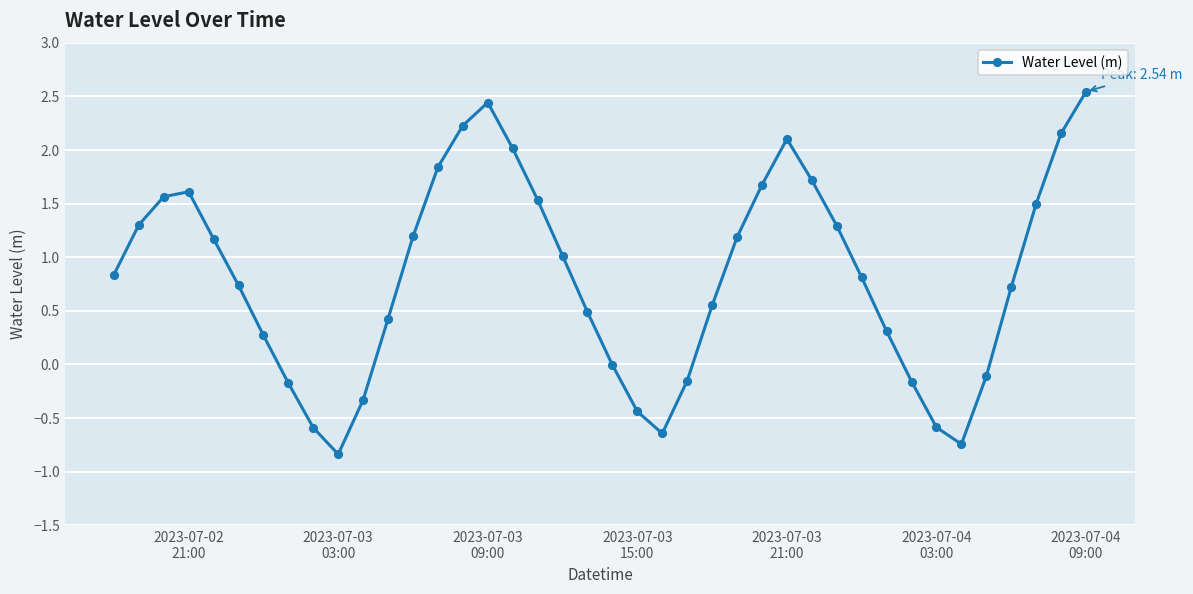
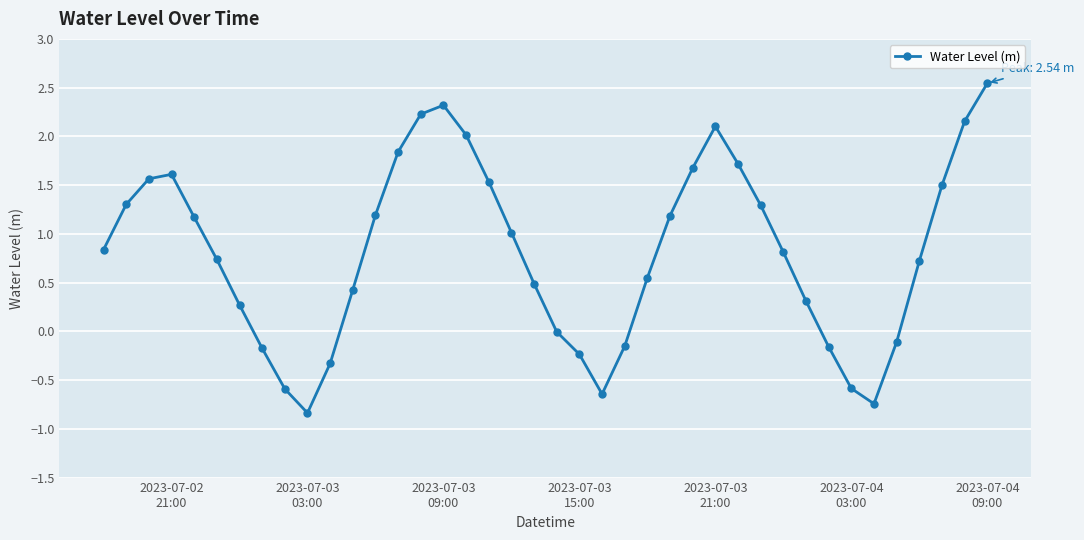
2023-07-03 09:00: 2.4 -> 2.3
2023-07-03 15:00: -0.4 -> -0.2
